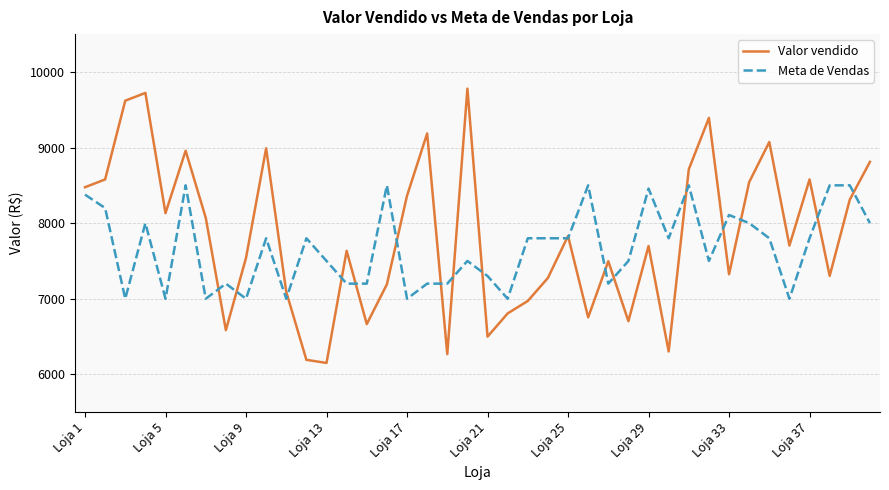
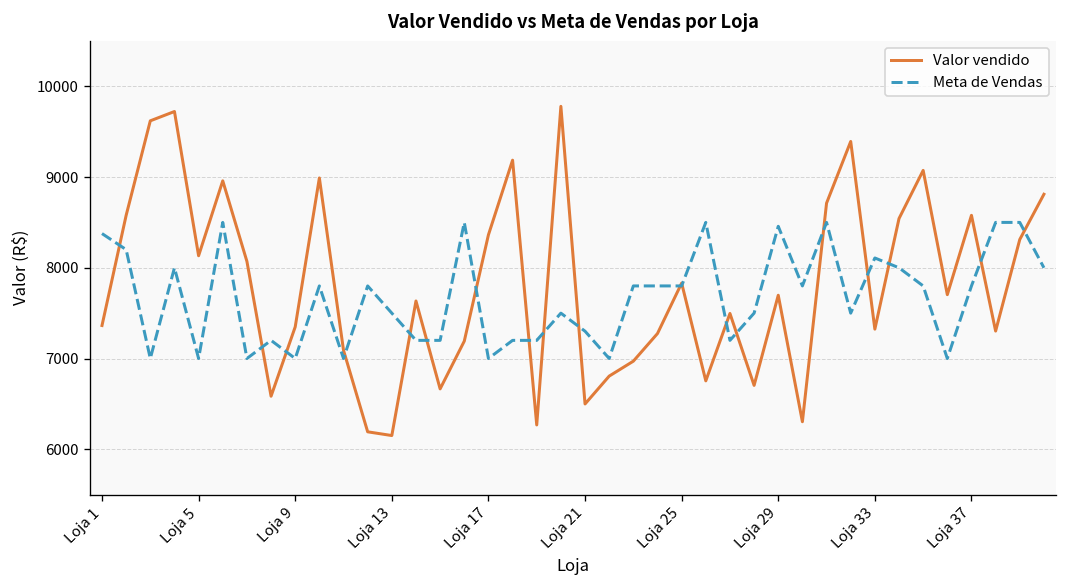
Valor vendido, Loja 1: 8500 -> 7400
Valor vendido, Loja 9: 7500 -> 7300
